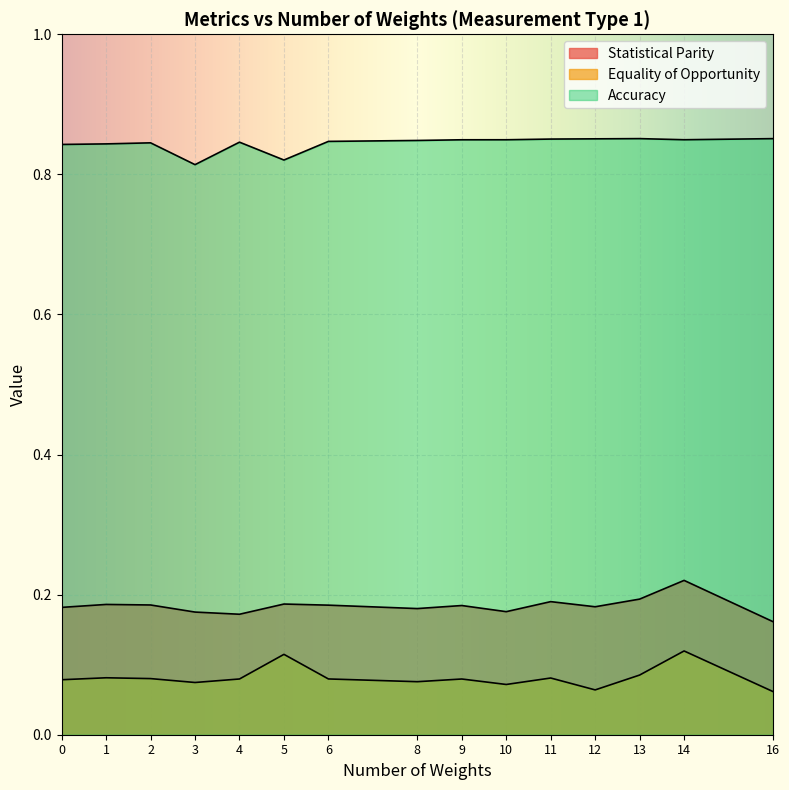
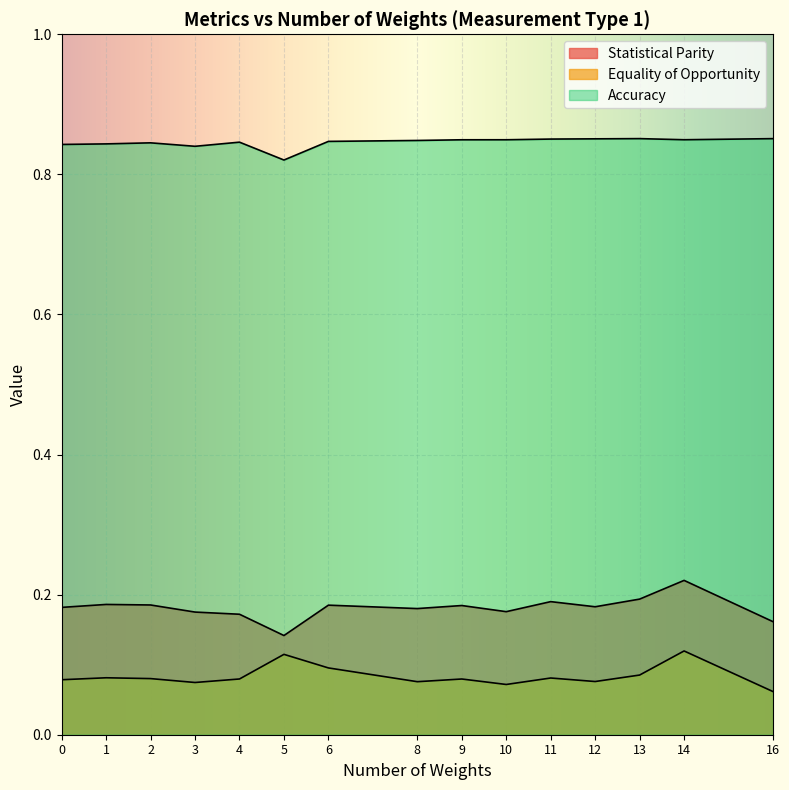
Accuracy, 3: 0.81 -> 0.84
Statistical Parity, 5: 0.19 -> 0.14
Equality of Opportunity, 6: 0.08 -> 0.10
Equality of Opportunity, 12: 0.06 -> 0.08
